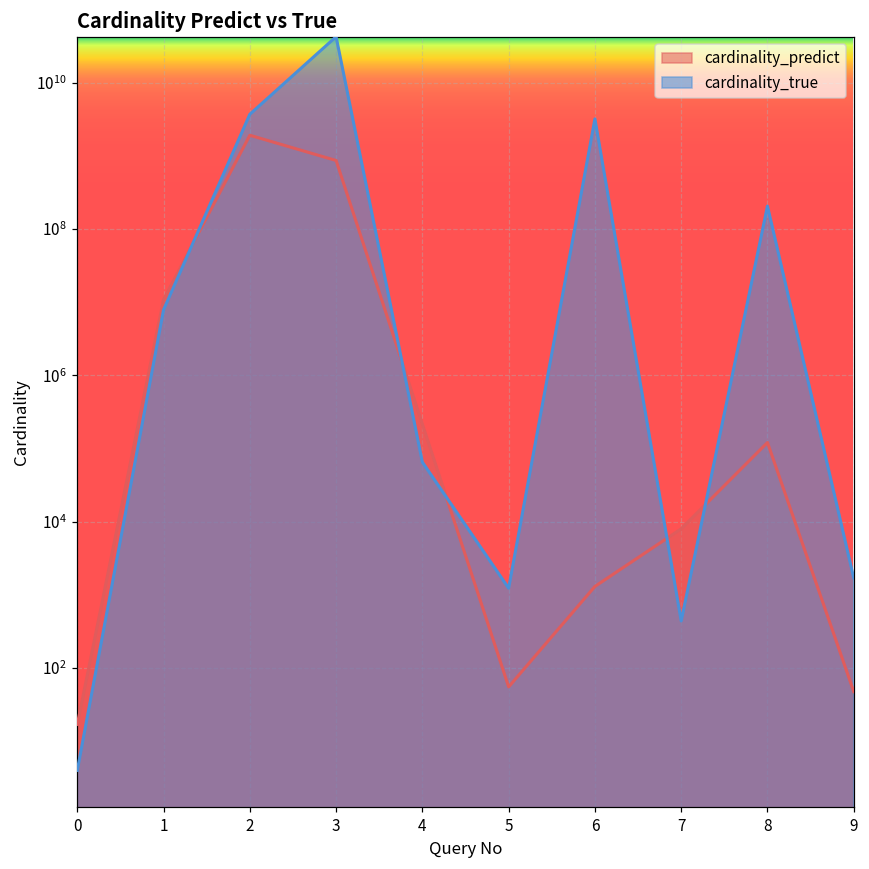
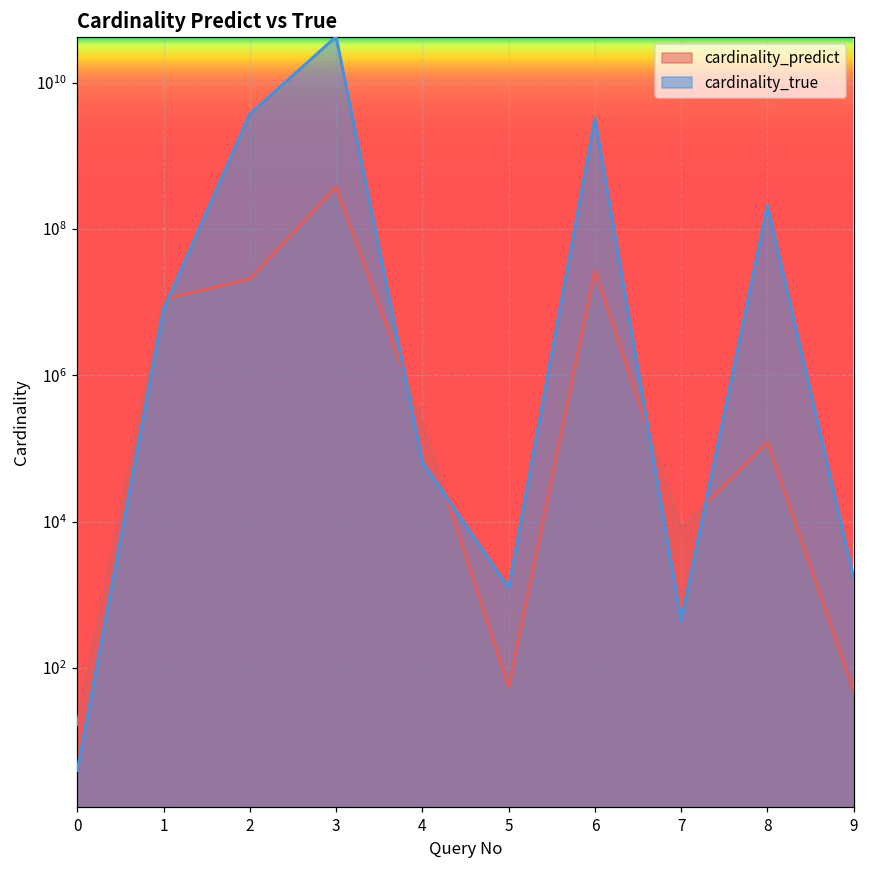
cardinality_predict, 2: 1900000000 -> 21000000
cardinality_predict, 3: 900000000 -> 400000000
cardinality_predict, 6: 1300 -> 27000000
